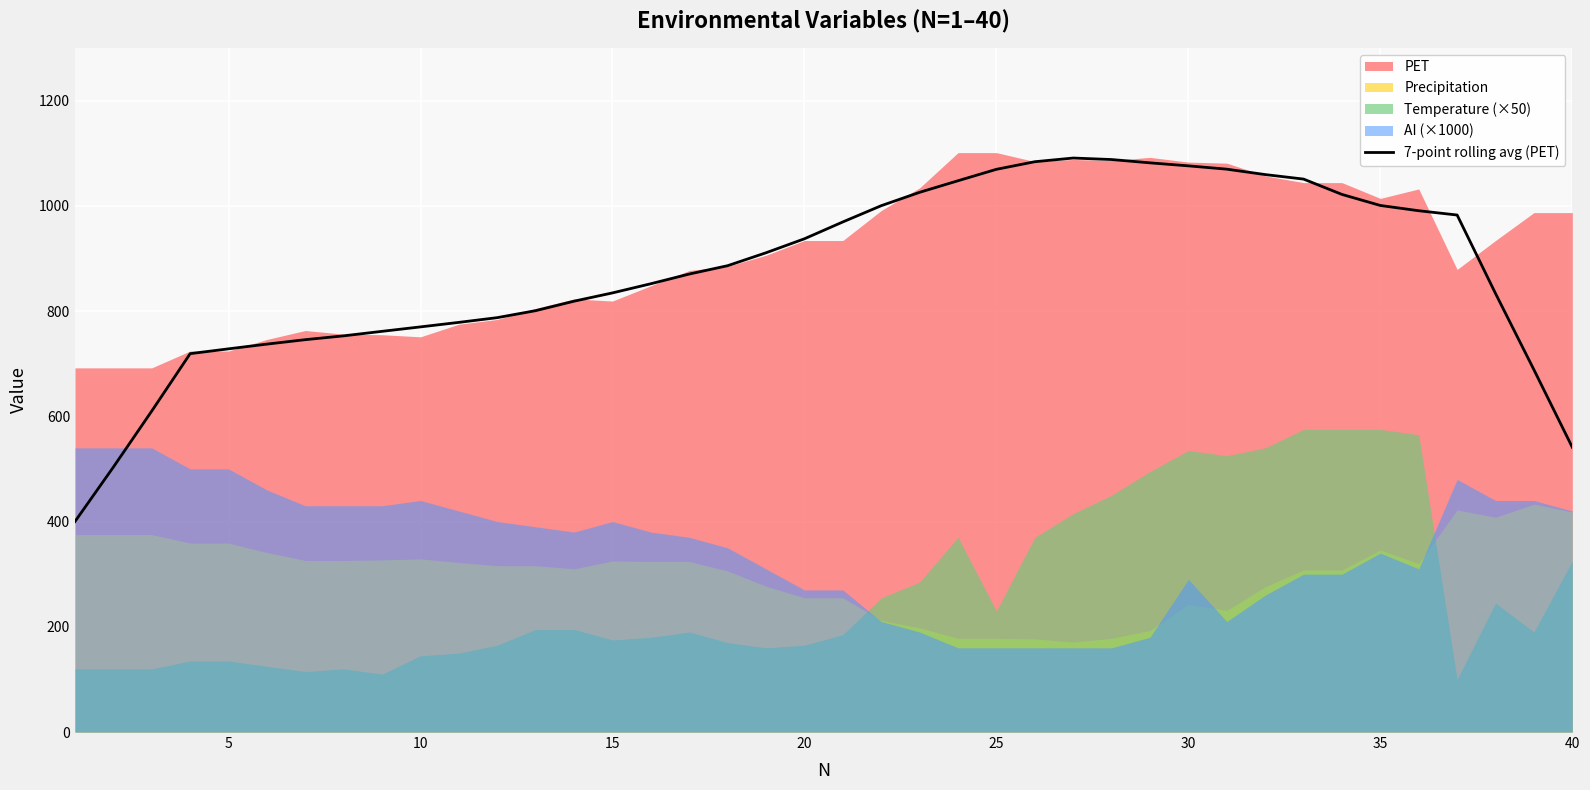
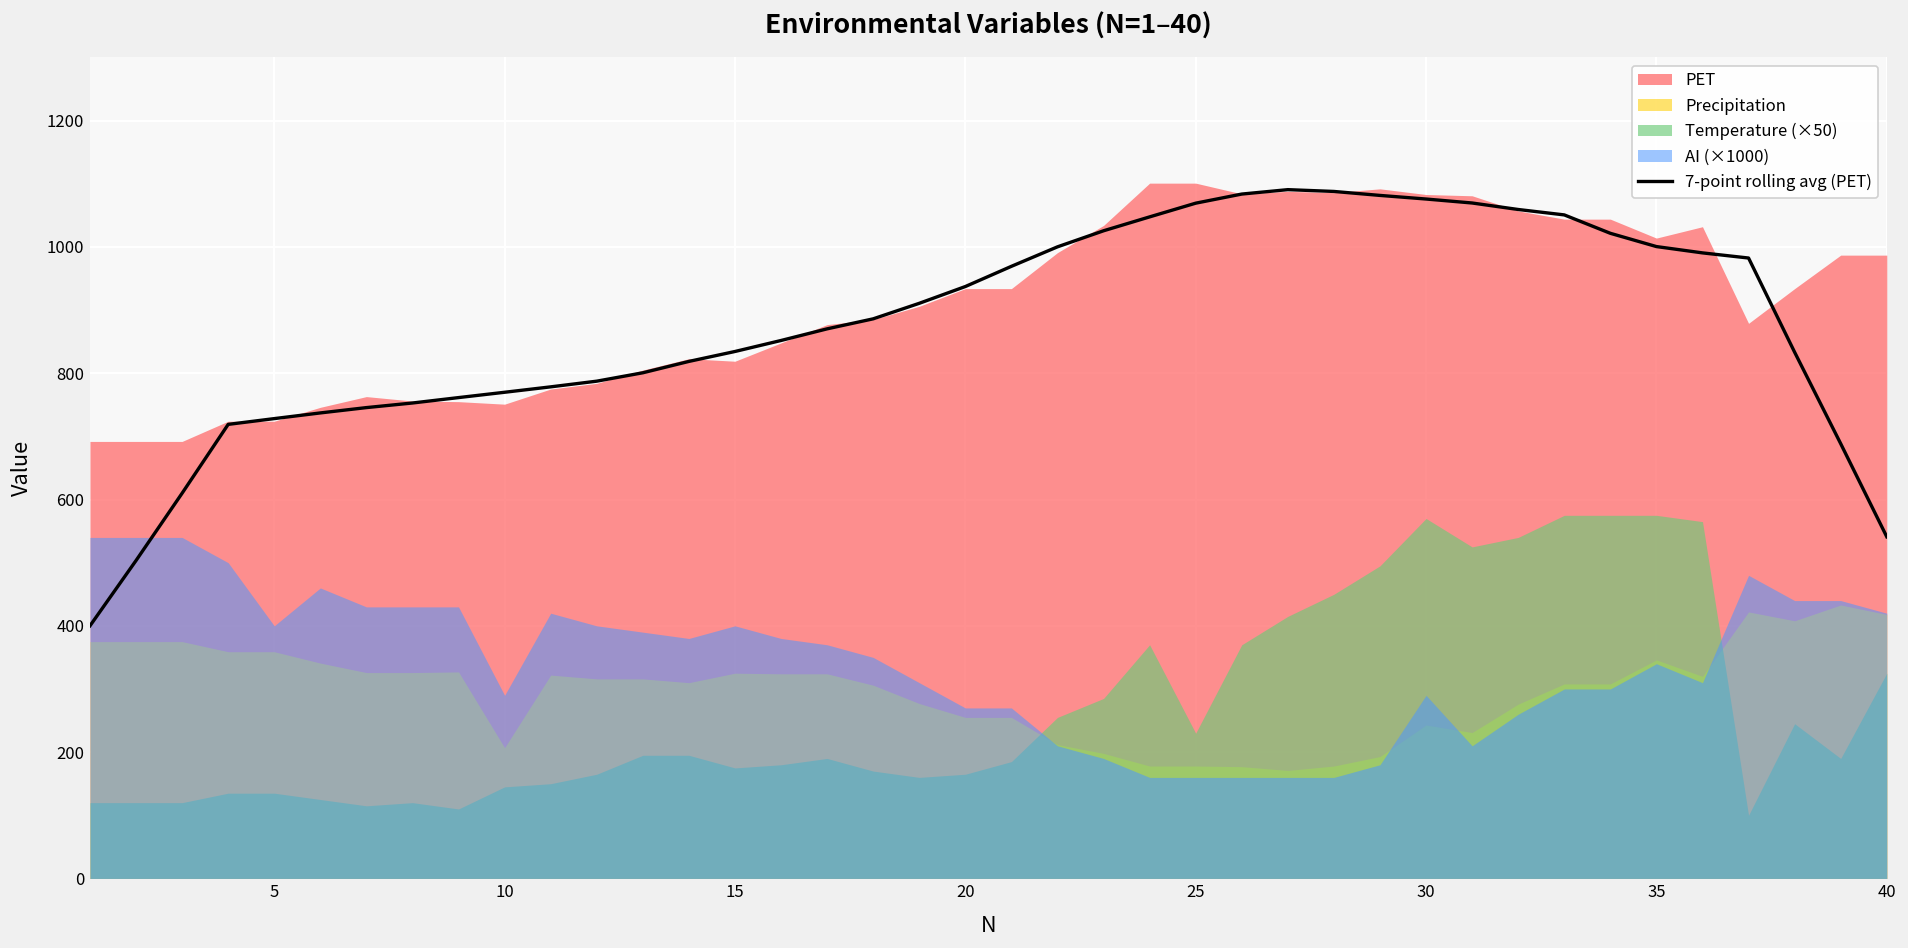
AI (×1000), 5: 500 -> 400
Precipitation, 10: 330 -> 210
AI (×1000), 10: 440 -> 290
Temperature (×50), 30: 540 -> 570
